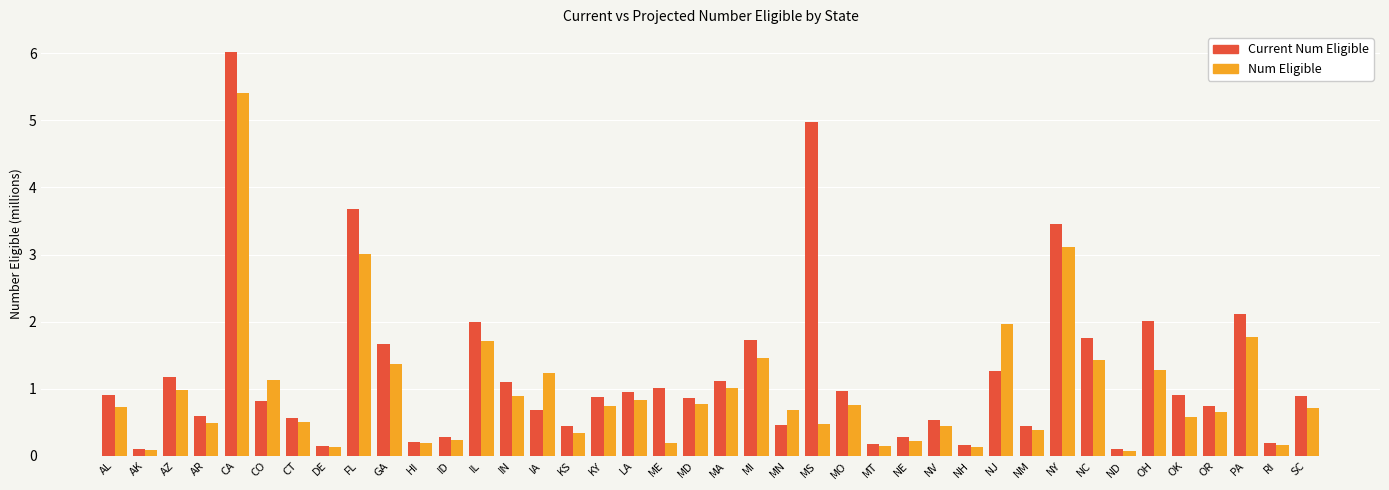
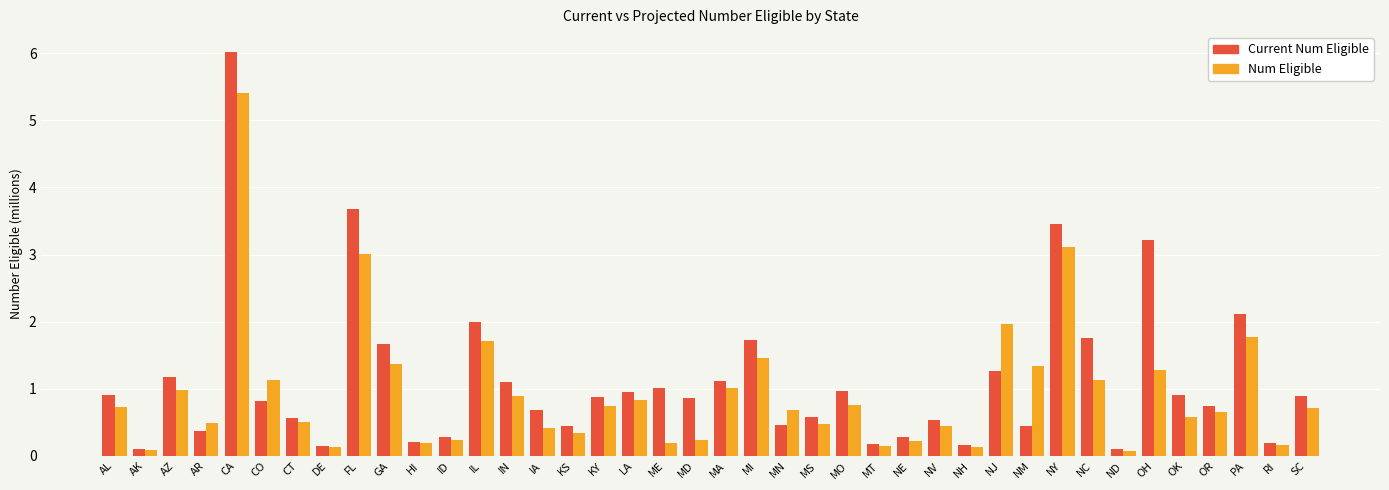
Current Num Eligible, AR: 0.6 -> 0.4
Num Eligible, IA: 1.2 -> 0.4
Num Eligible, MD: 0.8 -> 0.2
Current Num Eligible, MS: 5.0 -> 0.6
Num Eligible, NM: 0.4 -> 1.3
Num Eligible, NC: 1.4 -> 1.1
Current Num Eligible, OH: 2.0 -> 3.2
